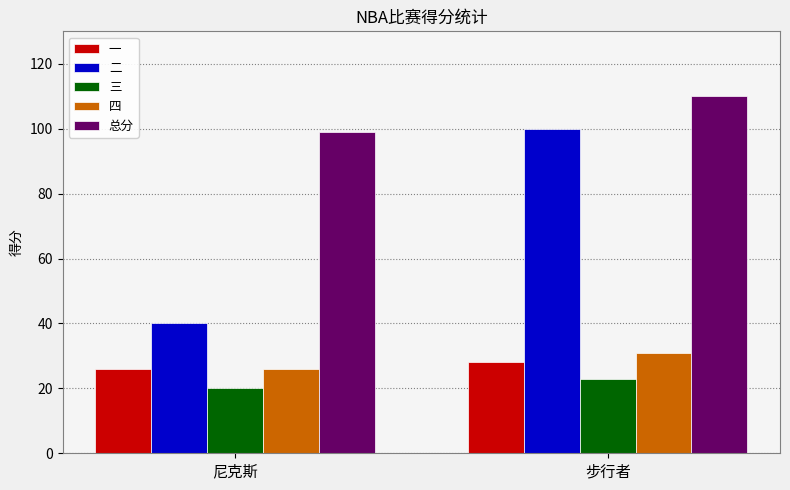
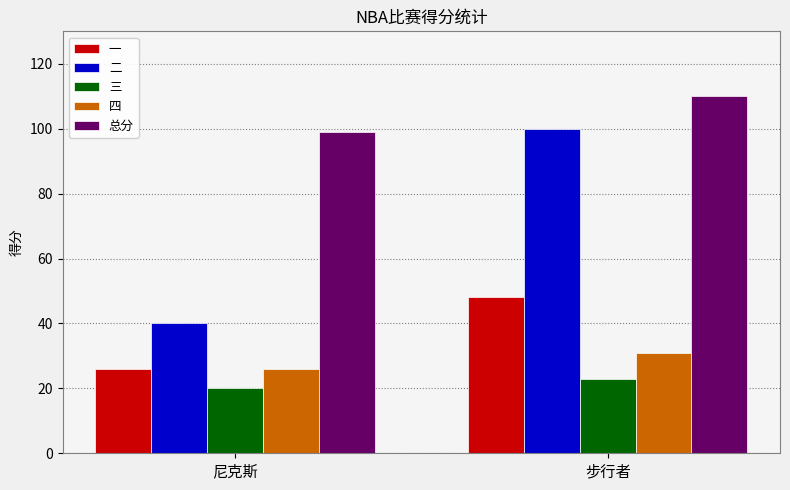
一, 步行者: 28 -> 48
